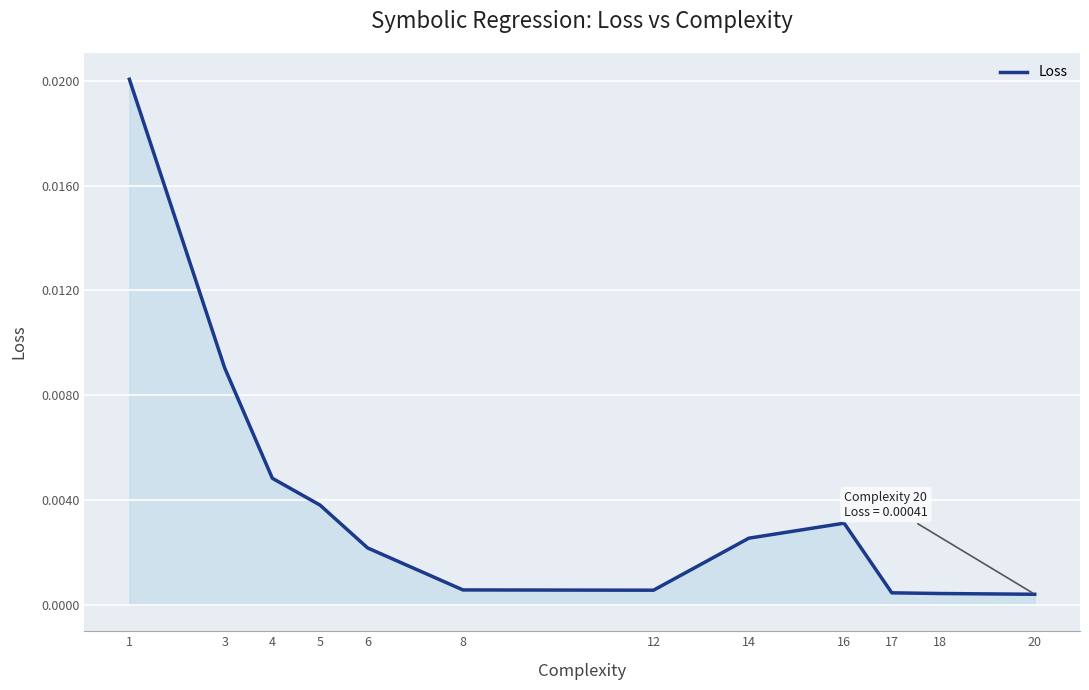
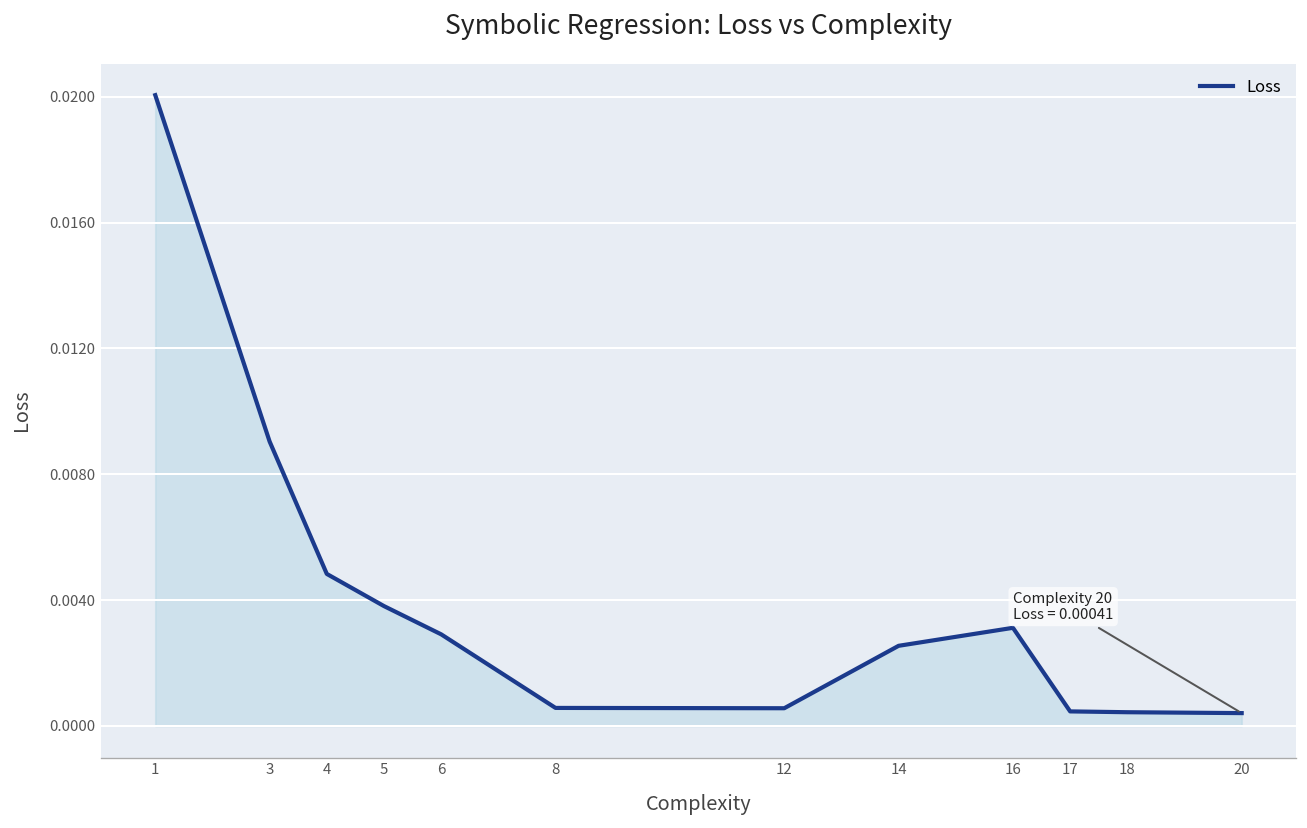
6: 0.0022 -> 0.0029
